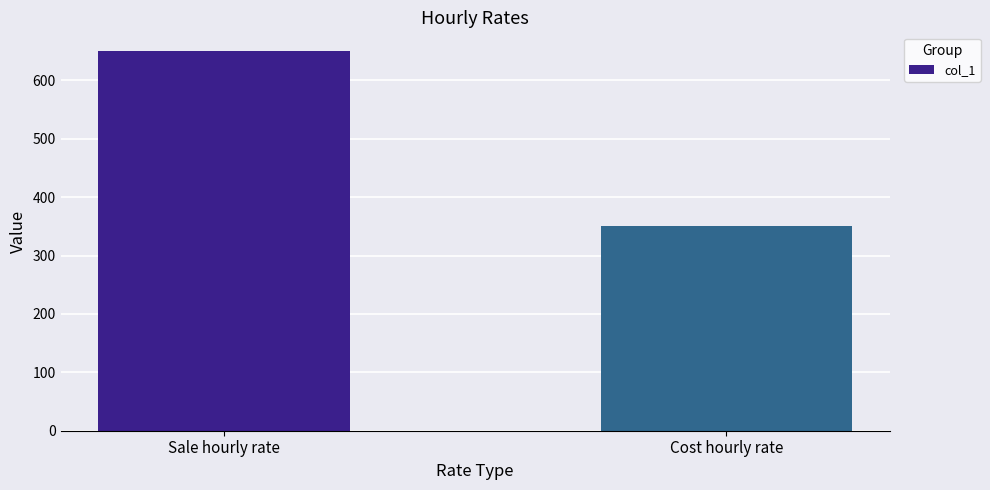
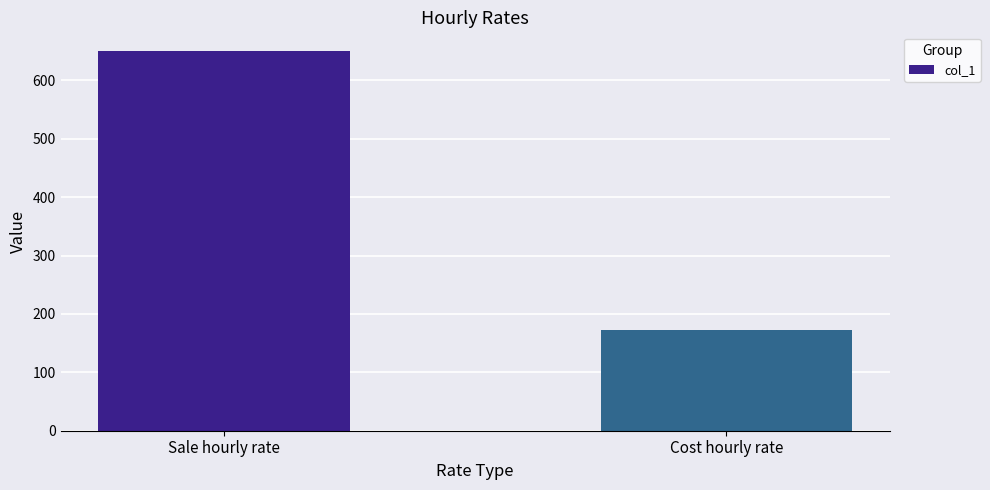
Cost hourly rate: 350 -> 170
